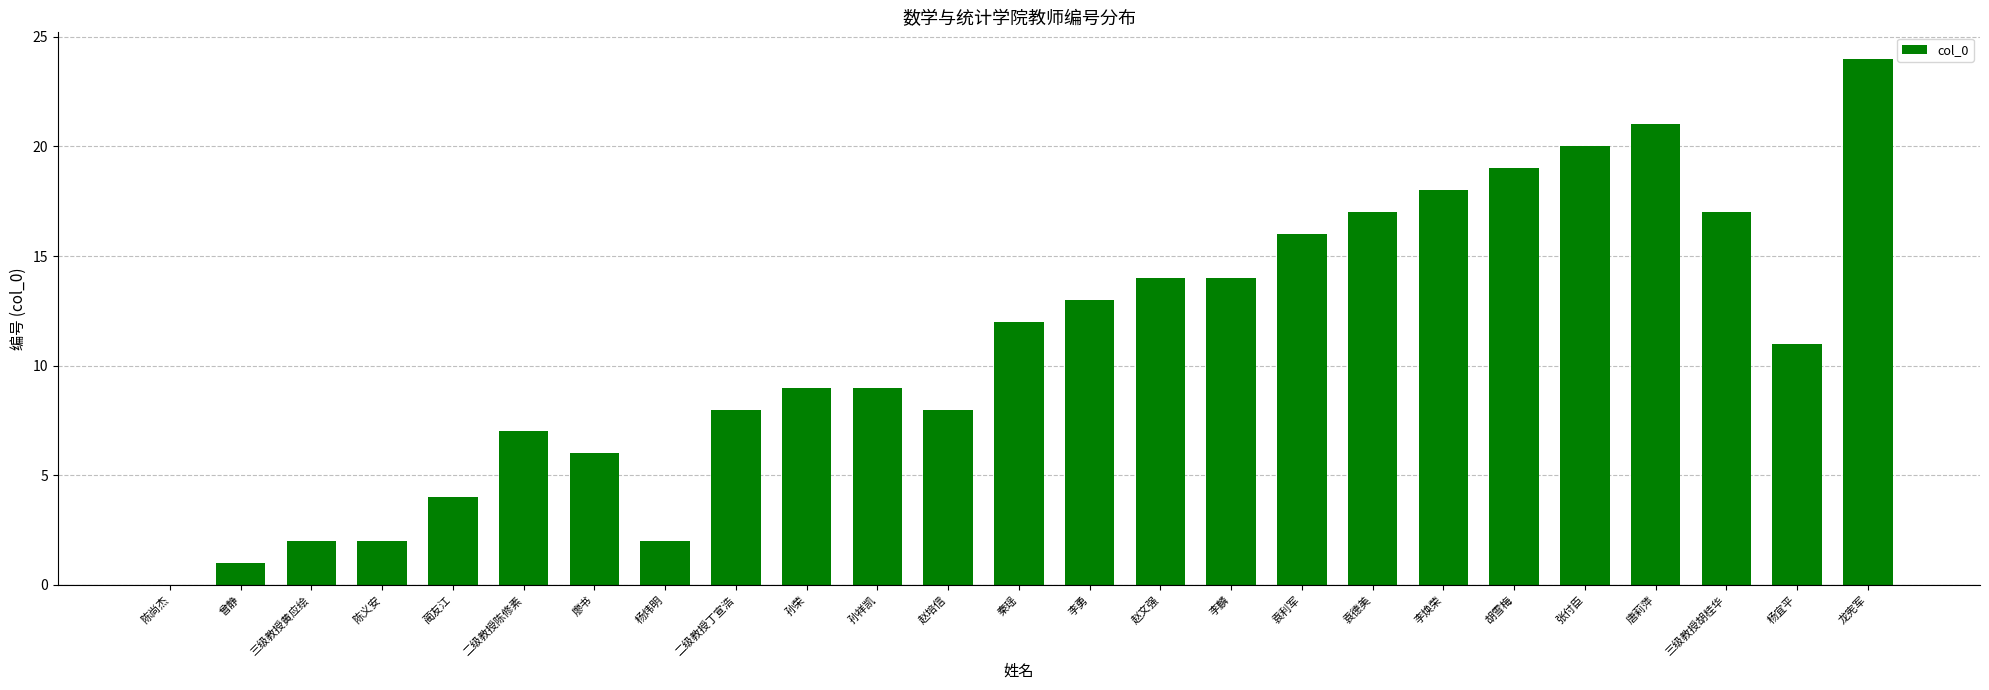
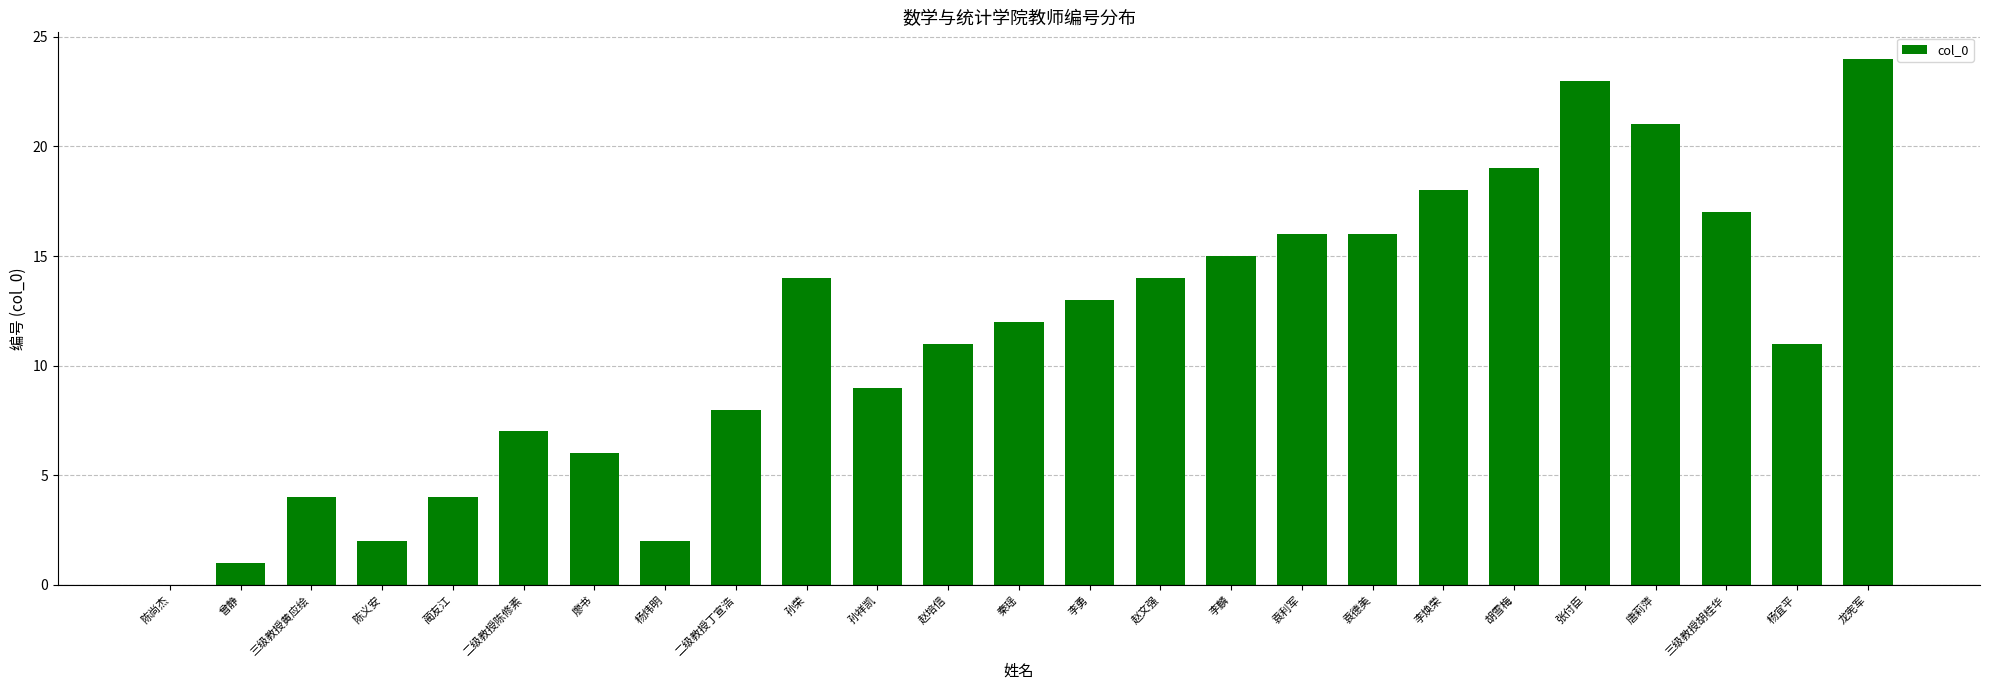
三级教授黄应绘: 2 -> 4
孙荣: 9 -> 14
赵培信: 8 -> 11
李麟: 14 -> 15
袁德美: 17 -> 16
张付臣: 20 -> 23
